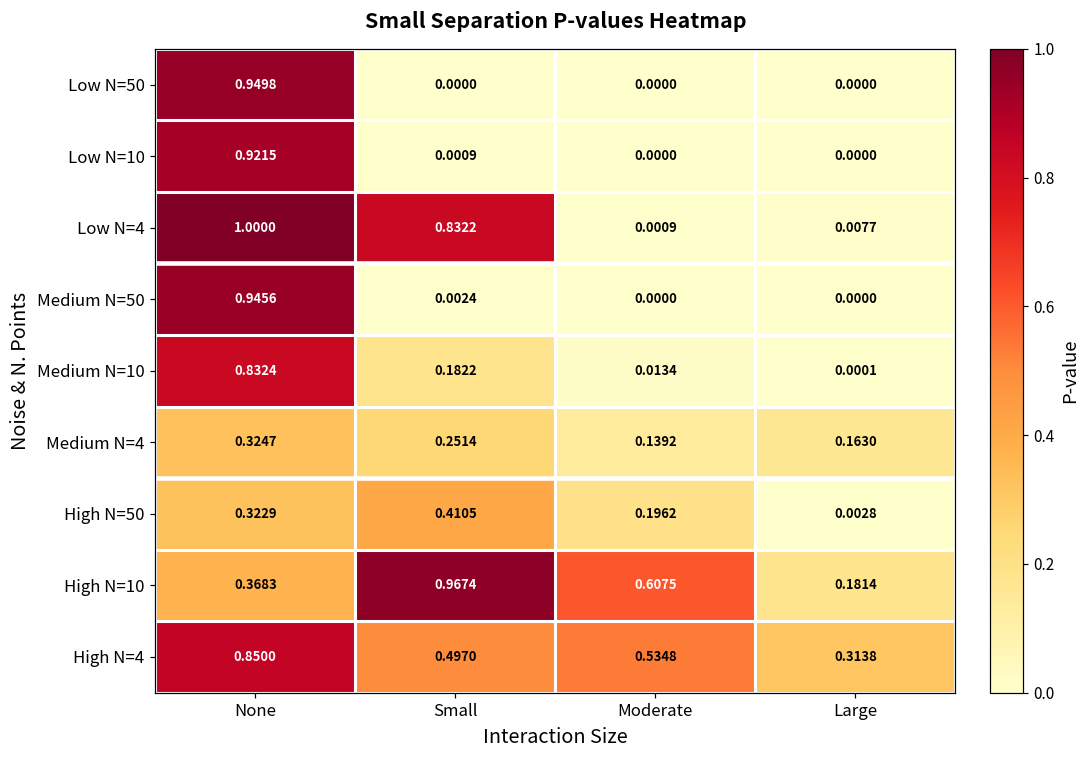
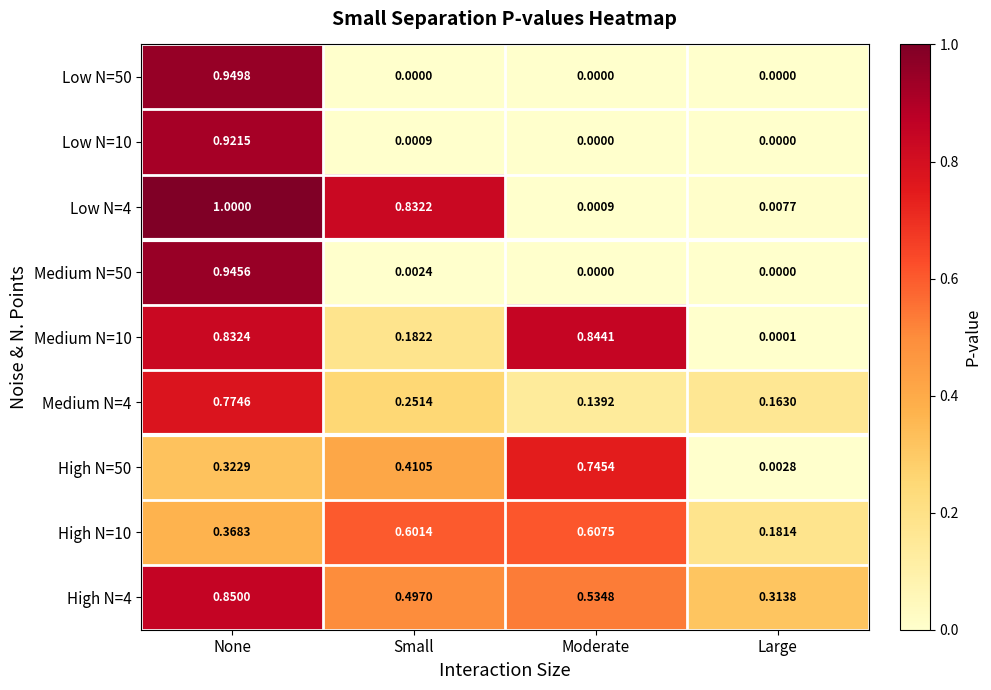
Medium N=10, Moderate: 0.0134 -> 0.8441
Medium N=4, None: 0.3247 -> 0.7746
High N=50, Moderate: 0.1962 -> 0.7454
High N=10, Small: 0.9674 -> 0.6014
